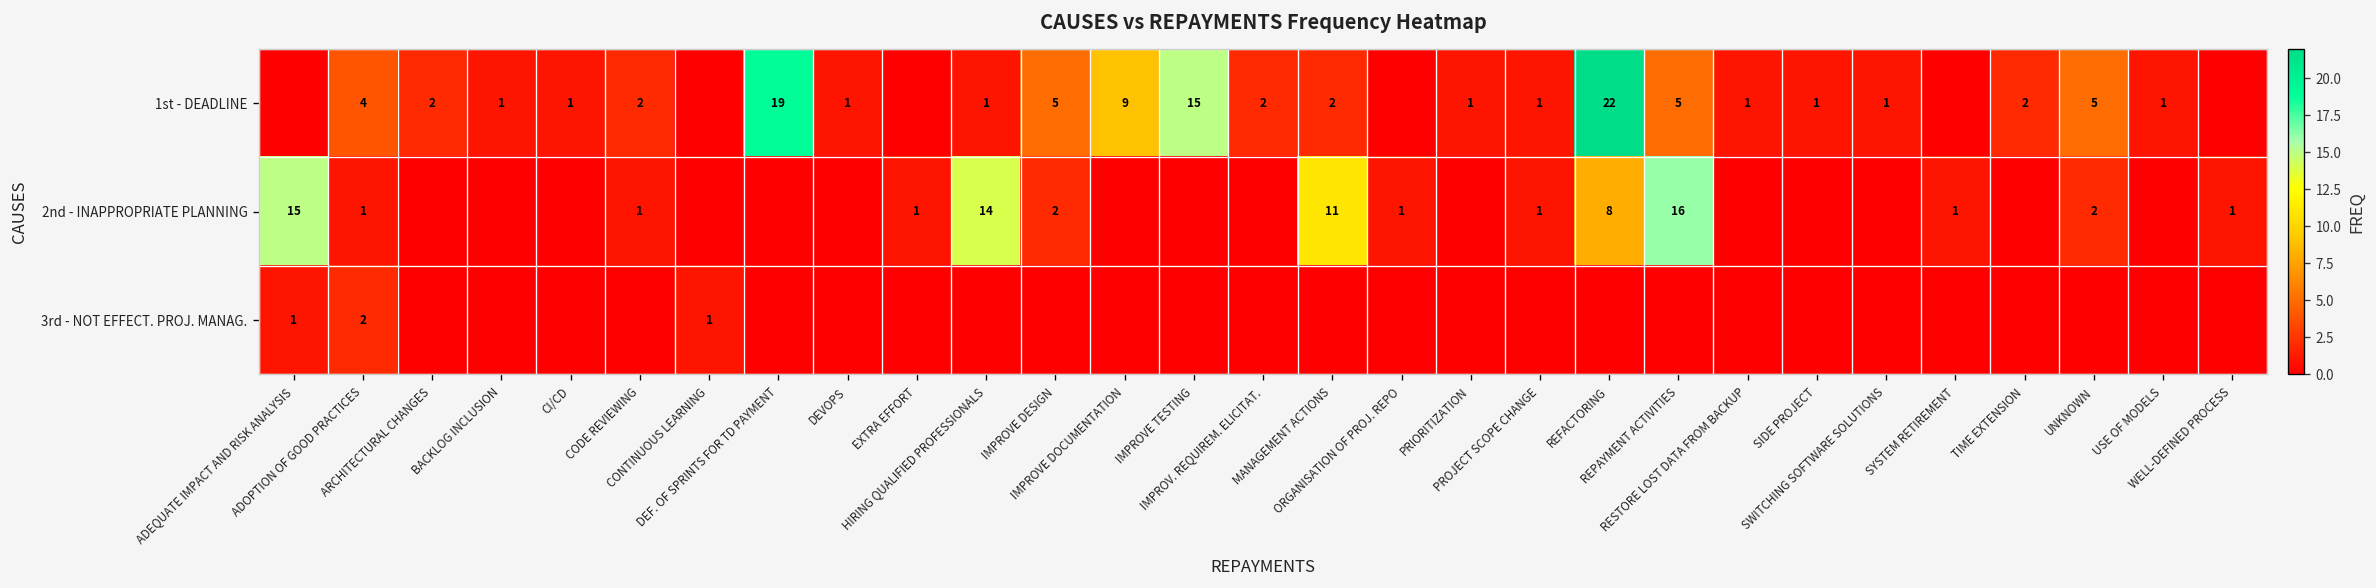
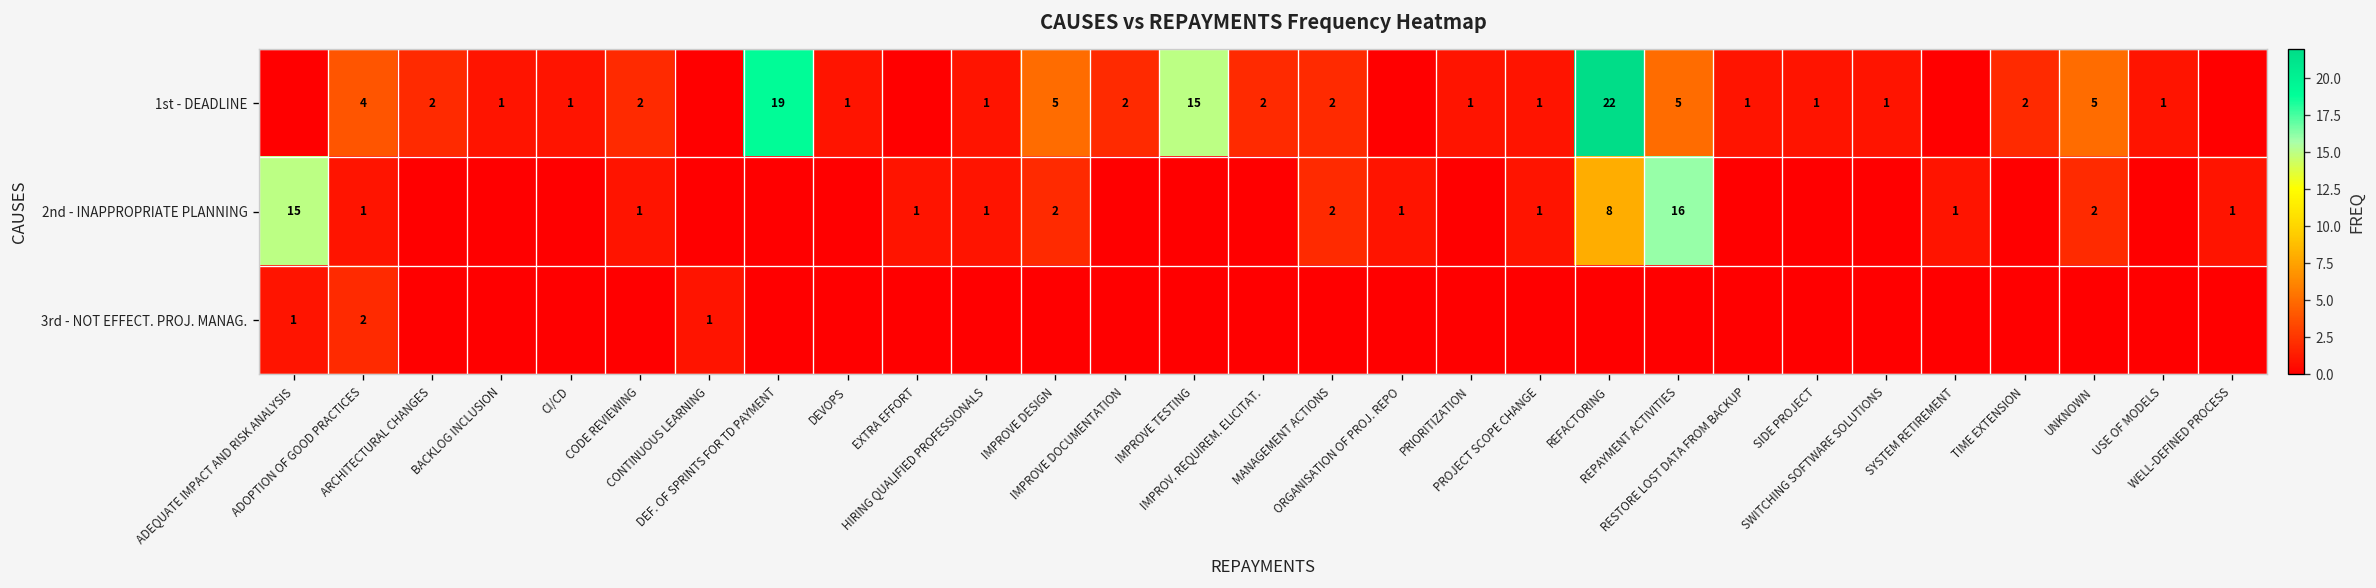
1st - DEADLINE, IMPROVE DOCUMENTATION: 9 -> 2
2nd - INAPPROPRIATE PLANNING, HIRING QUALIFIED PROFESSIONALS: 14 -> 1
2nd - INAPPROPRIATE PLANNING, MANAGEMENT ACTIONS: 11 -> 2
